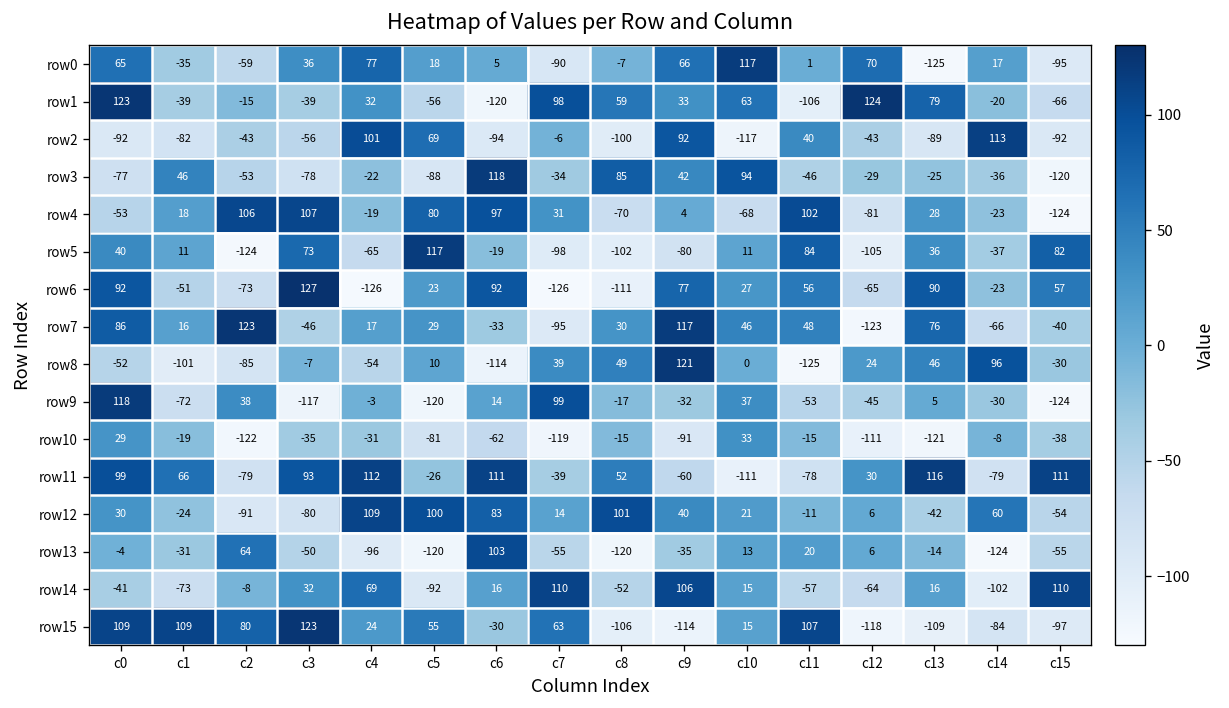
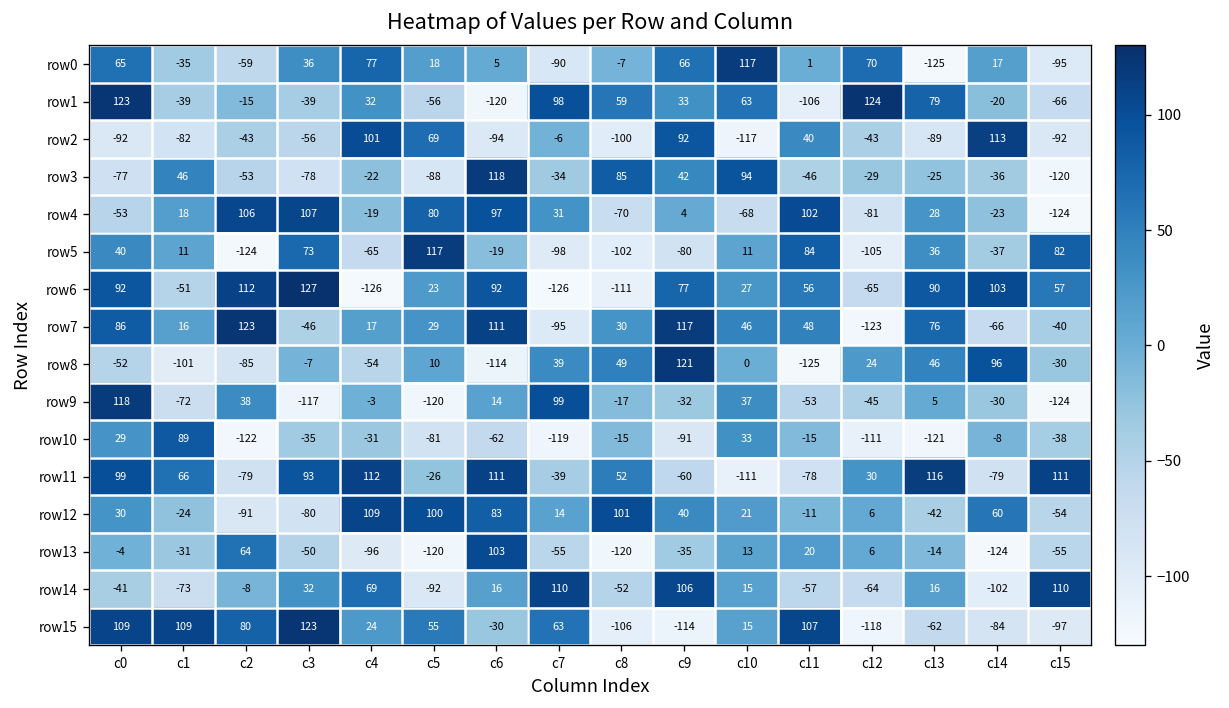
row6, c2: -73 -> 112
row6, c14: -23 -> 103
row7, c6: -33 -> 111
row10, c1: -19 -> 89
row15, c13: -109 -> -62
